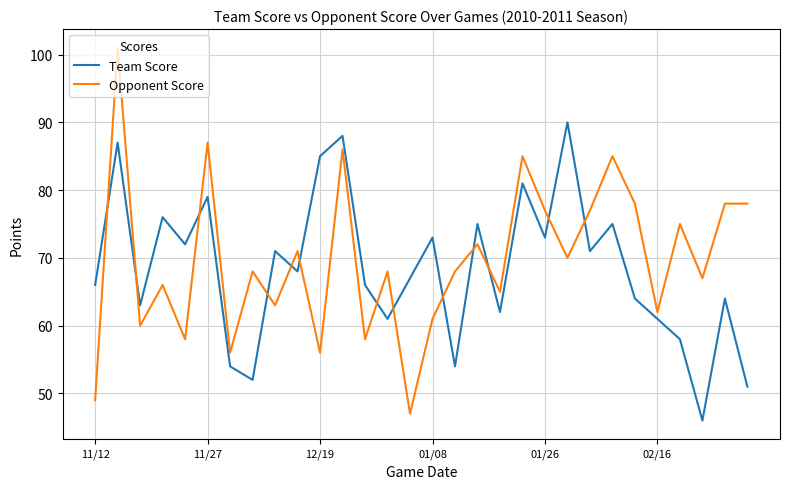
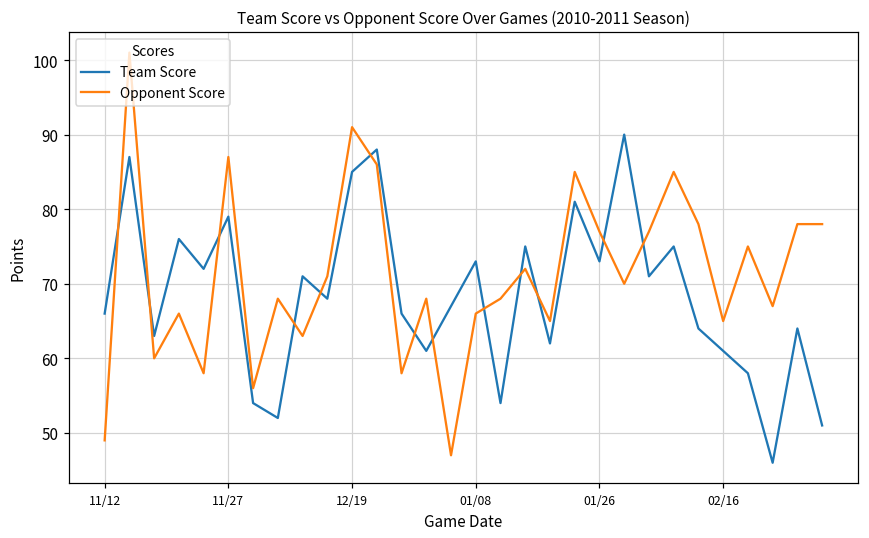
Opponent Score, 12/19: 56 -> 91
Opponent Score, 01/08: 61 -> 66
Opponent Score, 02/16: 62 -> 65
